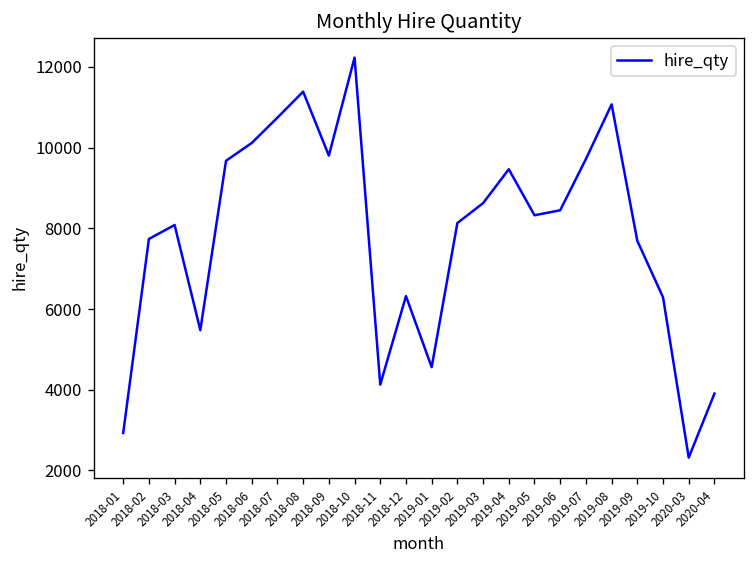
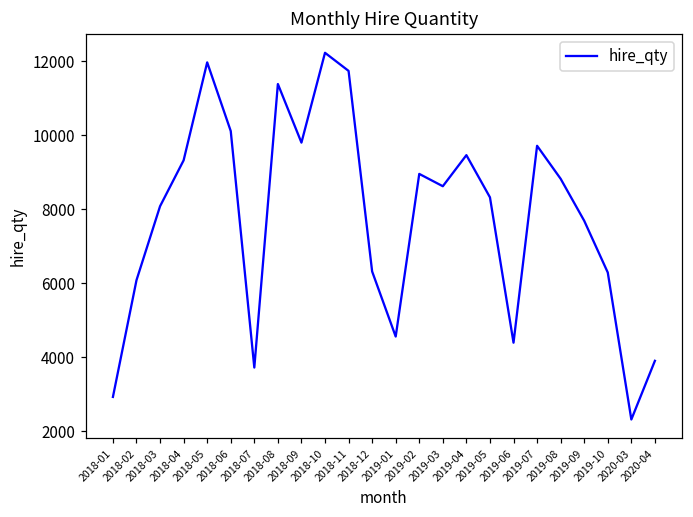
2018-02: 7700 -> 6100
2018-04: 5500 -> 9300
2018-05: 9700 -> 12000
2018-07: 10700 -> 3700
2018-11: 4100 -> 11700
2019-02: 8100 -> 9000
2019-06: 8400 -> 4400
2019-08: 11100 -> 8800
